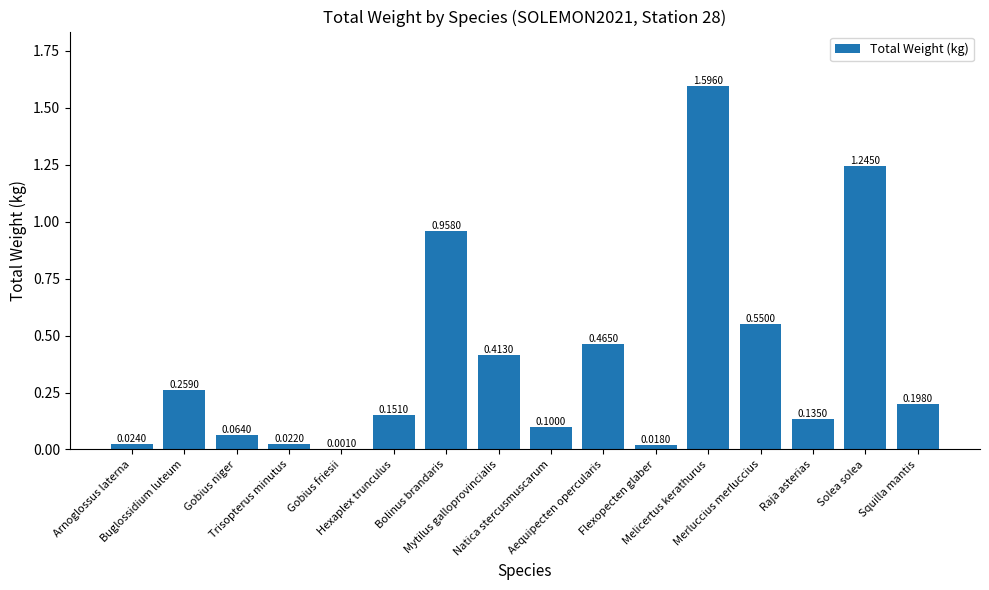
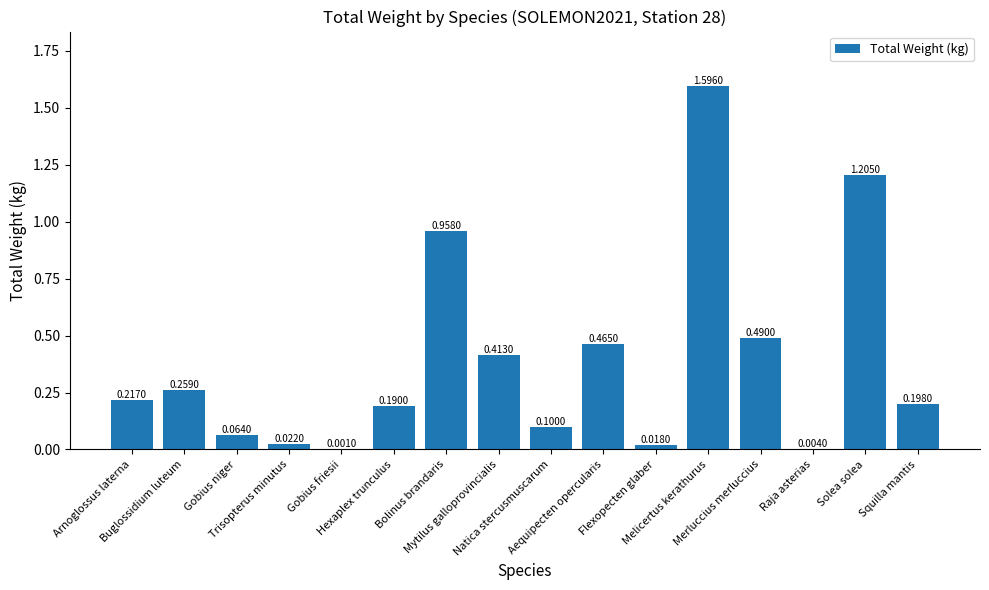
Arnoglossus laterna: 0.0240 -> 0.2170
Hexaplex trunculus: 0.1510 -> 0.1900
Merluccius merluccius: 0.5500 -> 0.4900
Raja asterias: 0.1350 -> 0.0040
Solea solea: 1.2450 -> 1.2050
